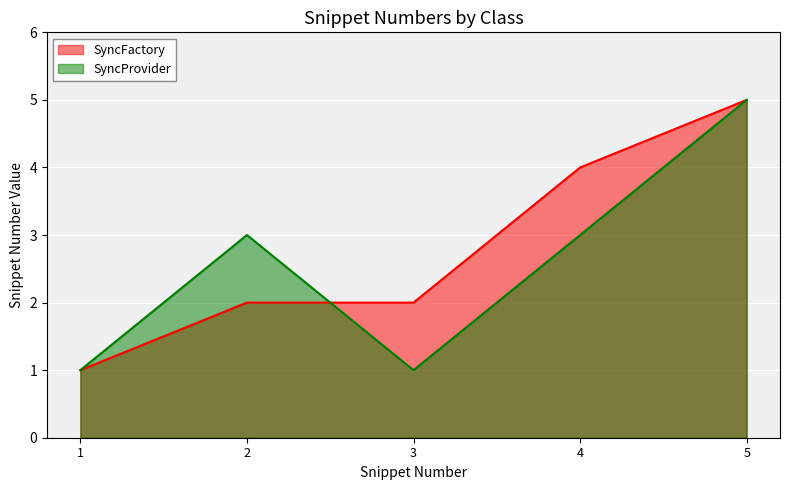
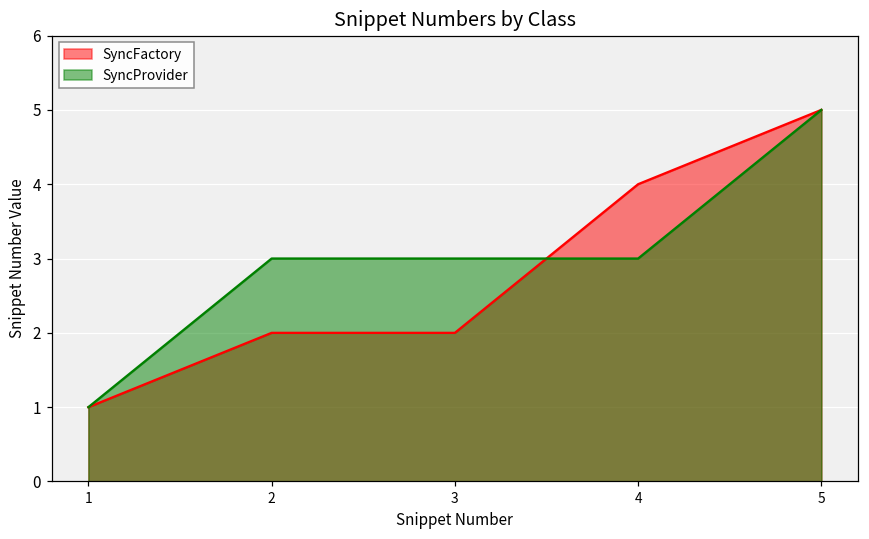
SyncProvider, 3: 1 -> 3
